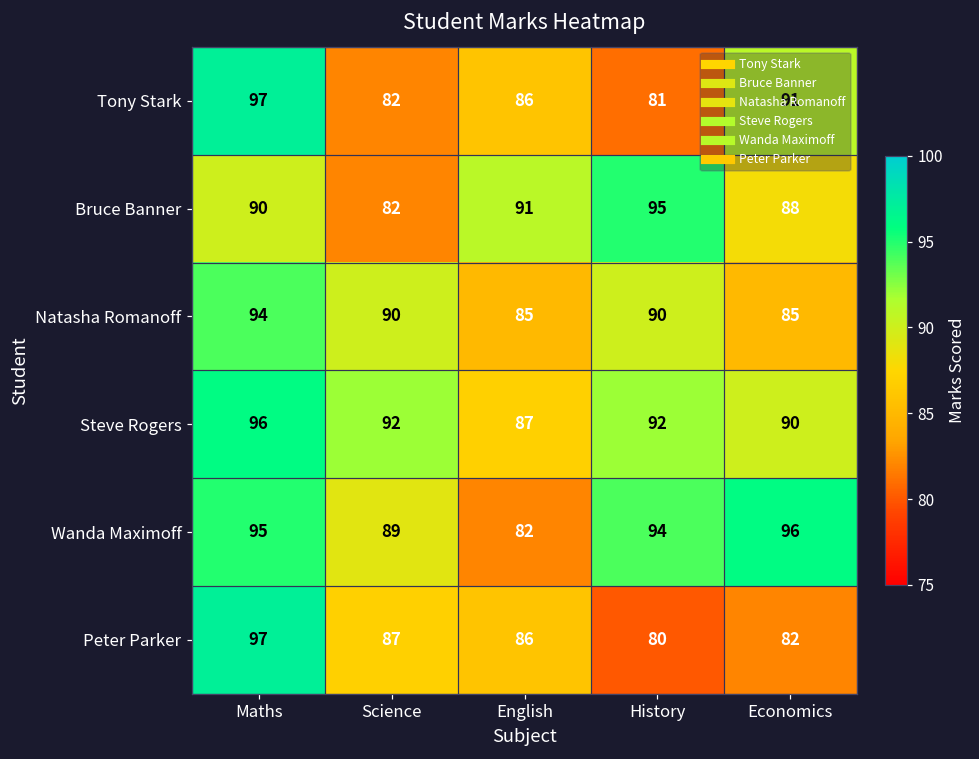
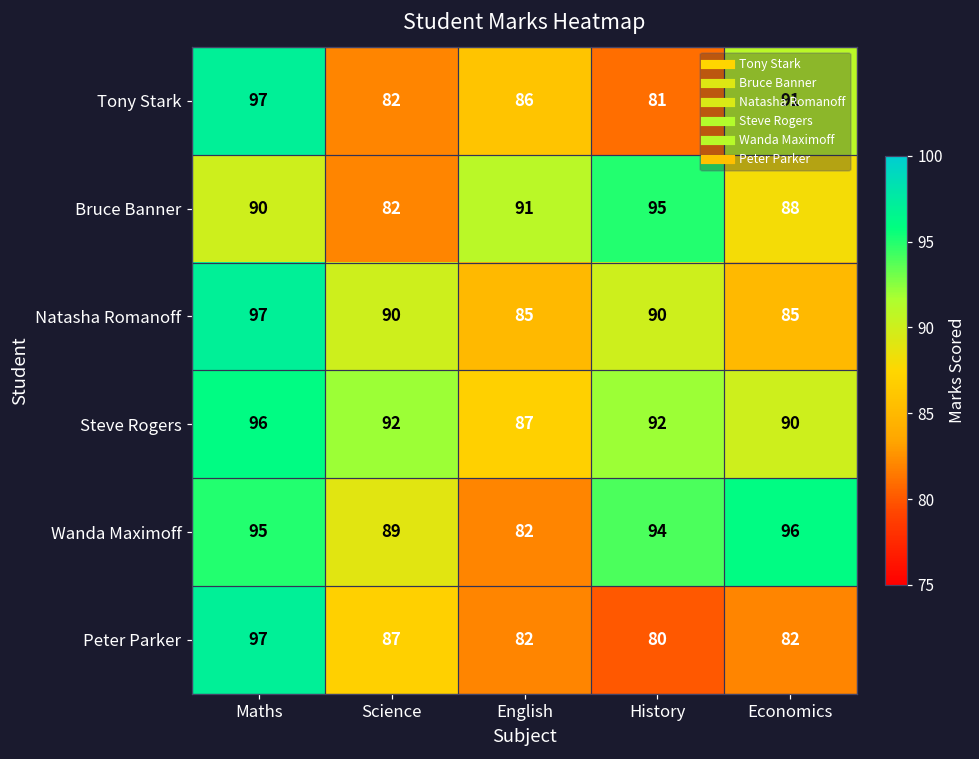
Natasha Romanoff, Maths: 94 -> 97
Peter Parker, English: 86 -> 82
